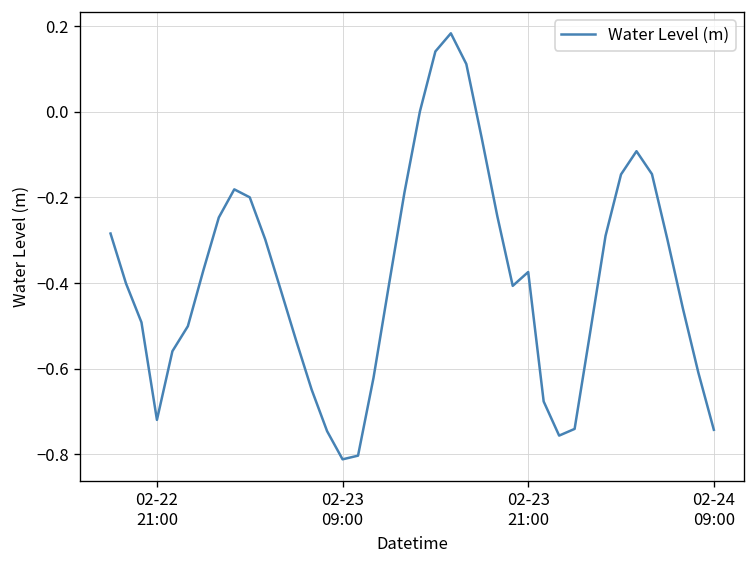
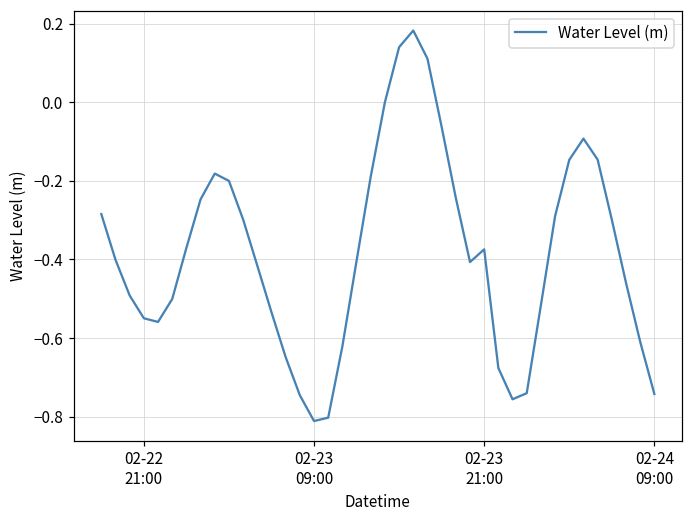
02-22 21:00: -0.72 -> -0.55
